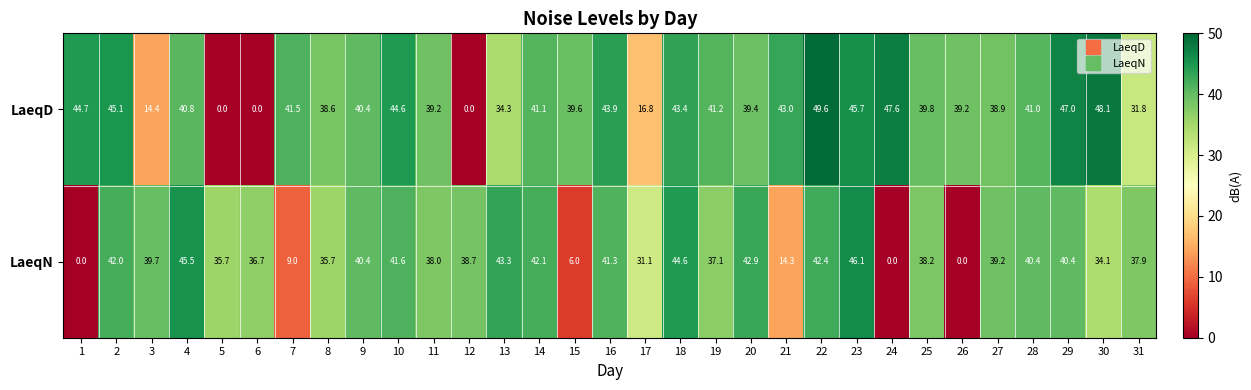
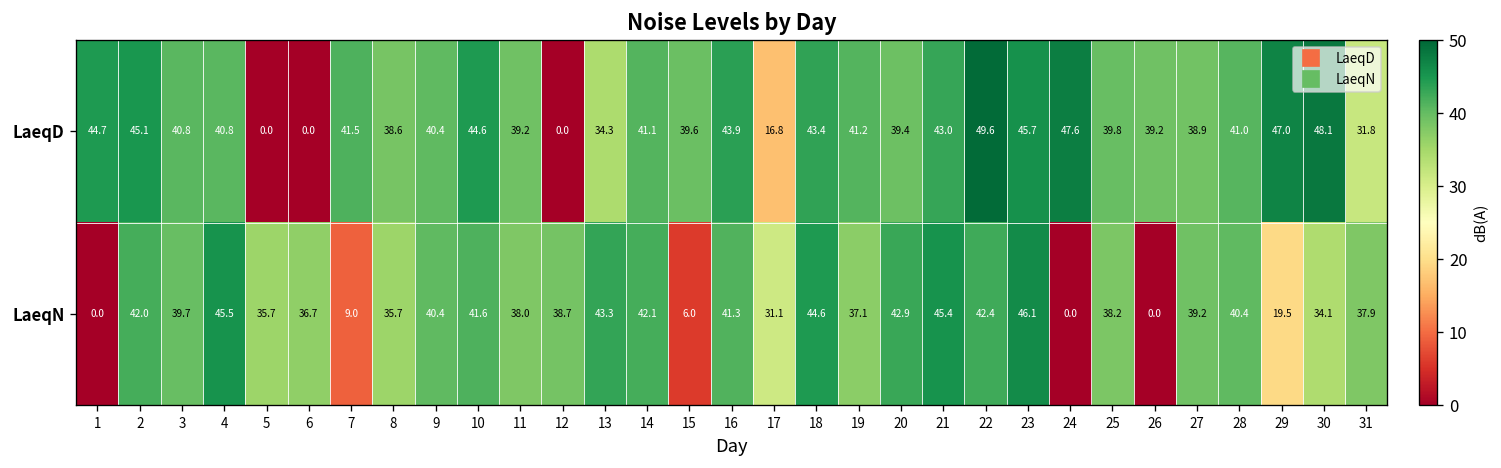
LaeqD, 3: 14.4 -> 40.8
LaeqN, 21: 14.3 -> 45.4
LaeqN, 29: 40.4 -> 19.5
